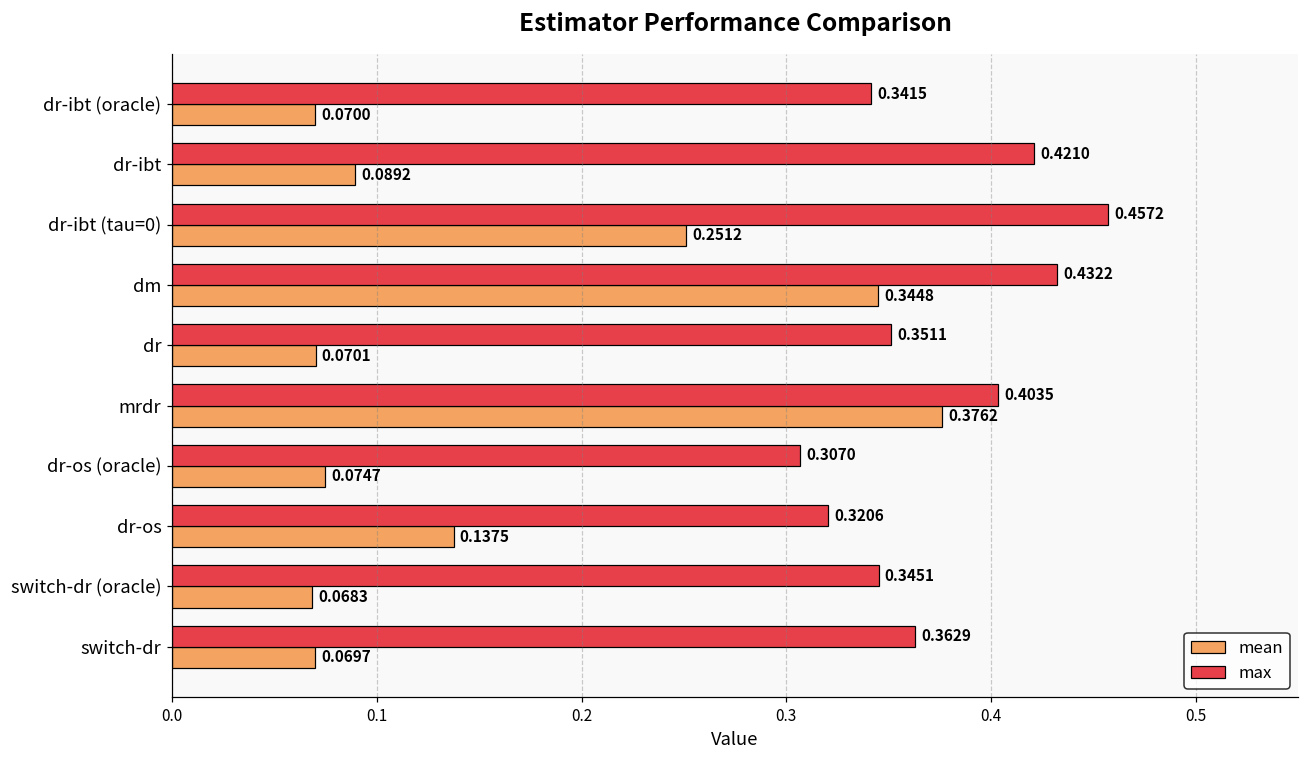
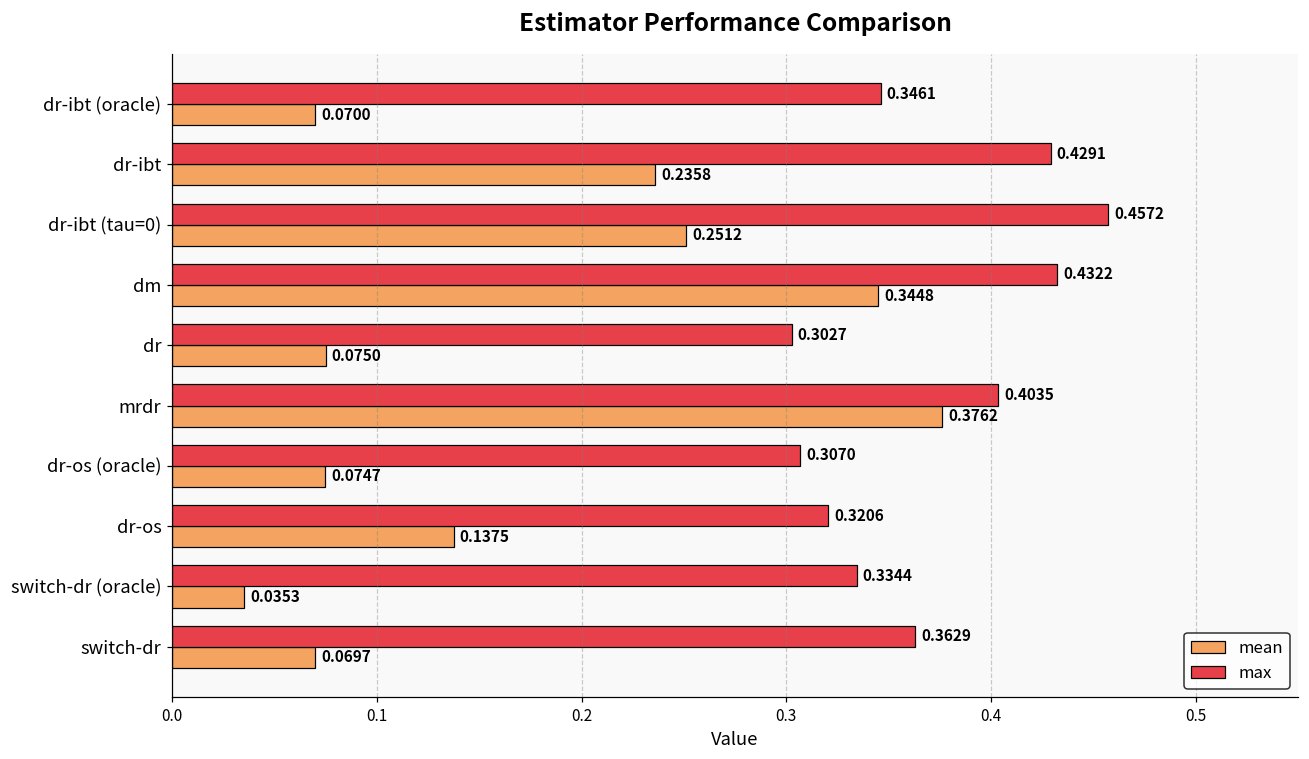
max, dr-ibt (oracle): 0.3415 -> 0.3461
max, dr-ibt: 0.4210 -> 0.4291
mean, dr-ibt: 0.0892 -> 0.2358
max, dr: 0.3511 -> 0.3027
mean, dr: 0.0701 -> 0.0750
max, switch-dr (oracle): 0.3451 -> 0.3344
mean, switch-dr (oracle): 0.0683 -> 0.0353
